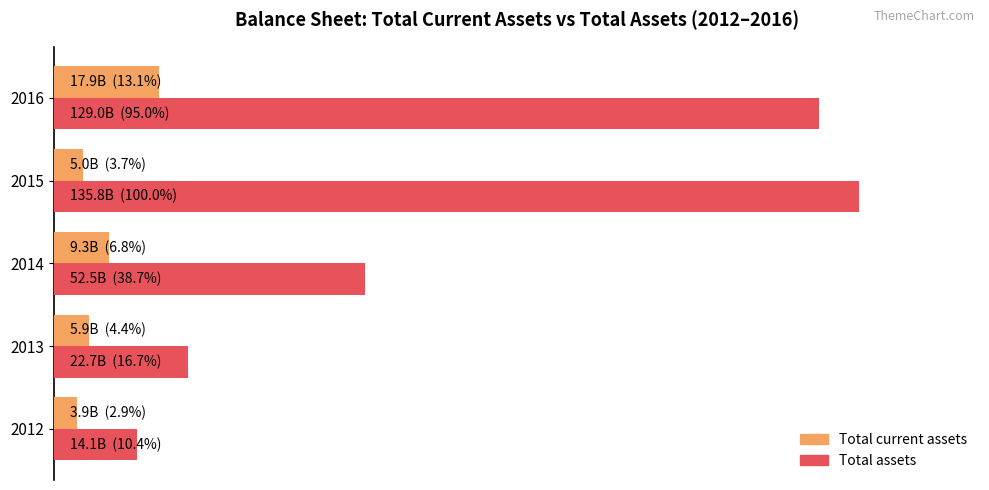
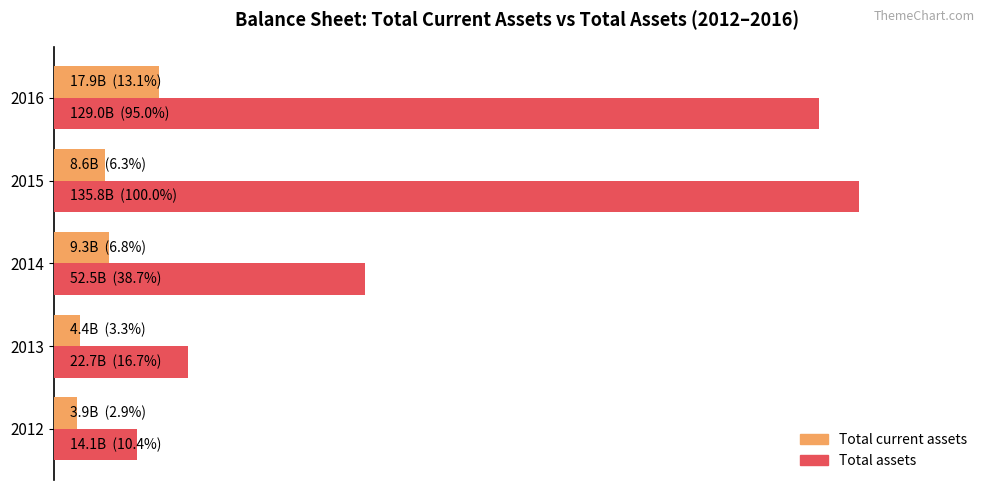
Total current assets, 2015: 5.0B (3.7%) -> 8.6B (6.3%)
Total current assets, 2013: 5.9B (4.4%) -> 4.4B (3.3%)
